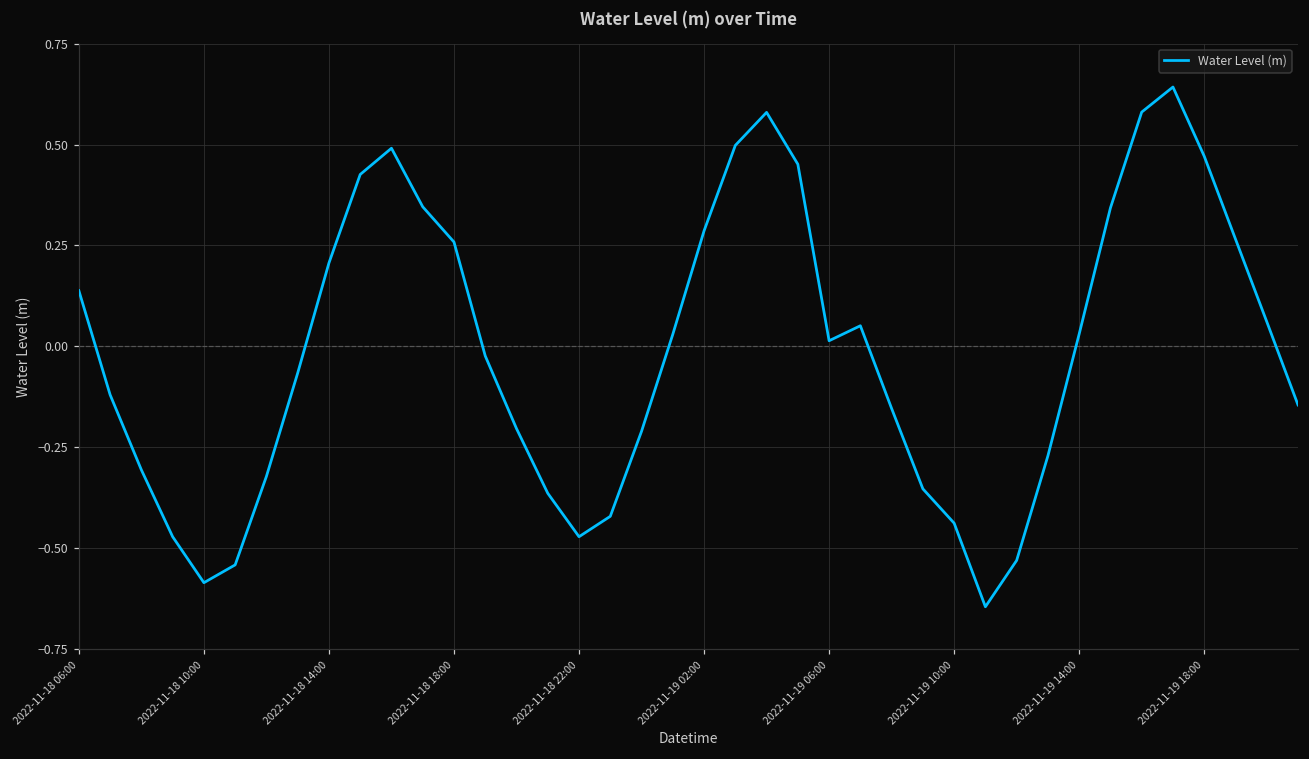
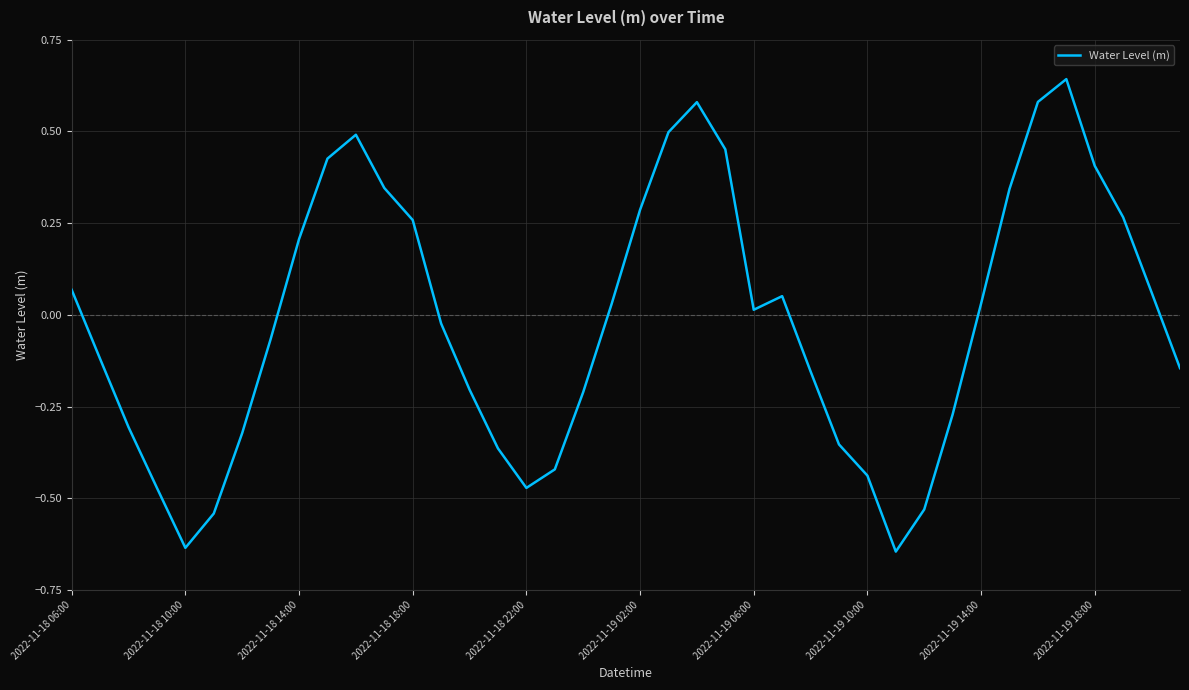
2022-11-18 06:00: 0.14 -> 0.07
2022-11-18 10:00: -0.59 -> -0.64
2022-11-19 18:00: 0.47 -> 0.41
